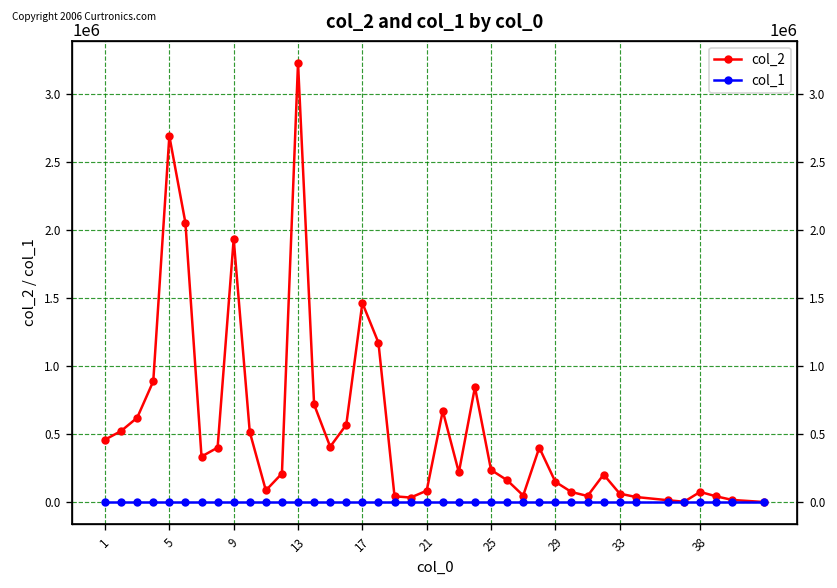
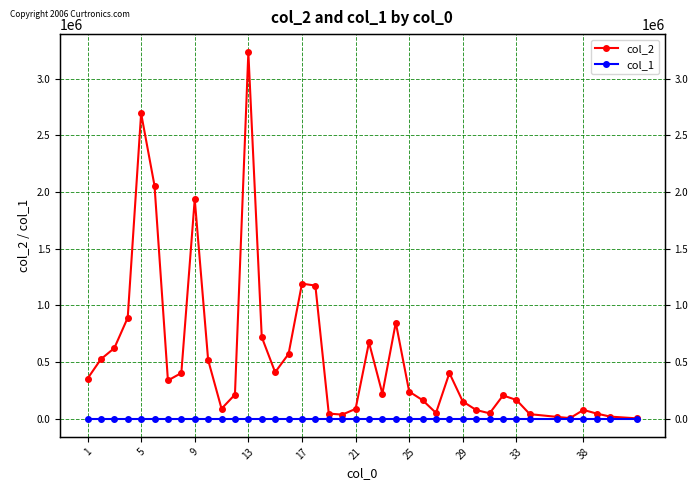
col_2, 1: 460000 -> 350000
col_2, 17: 1470000 -> 1190000
col_2, 33: 60000 -> 160000
